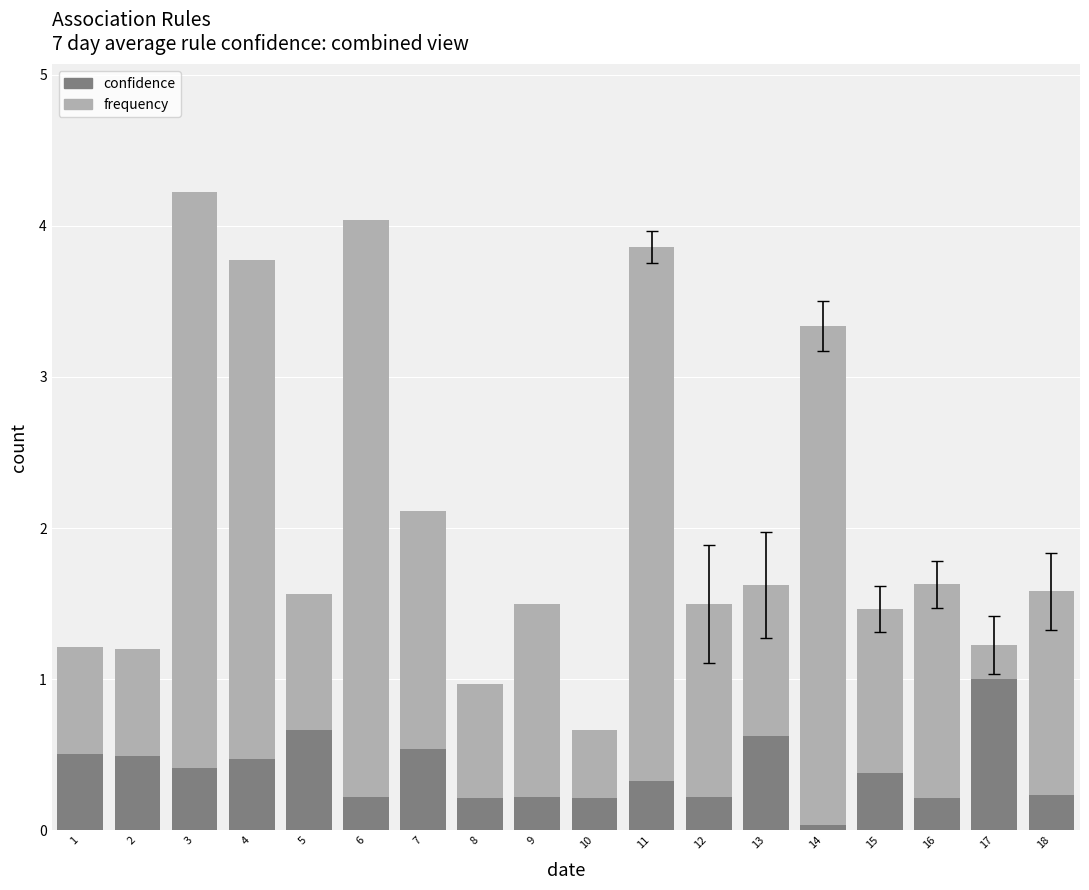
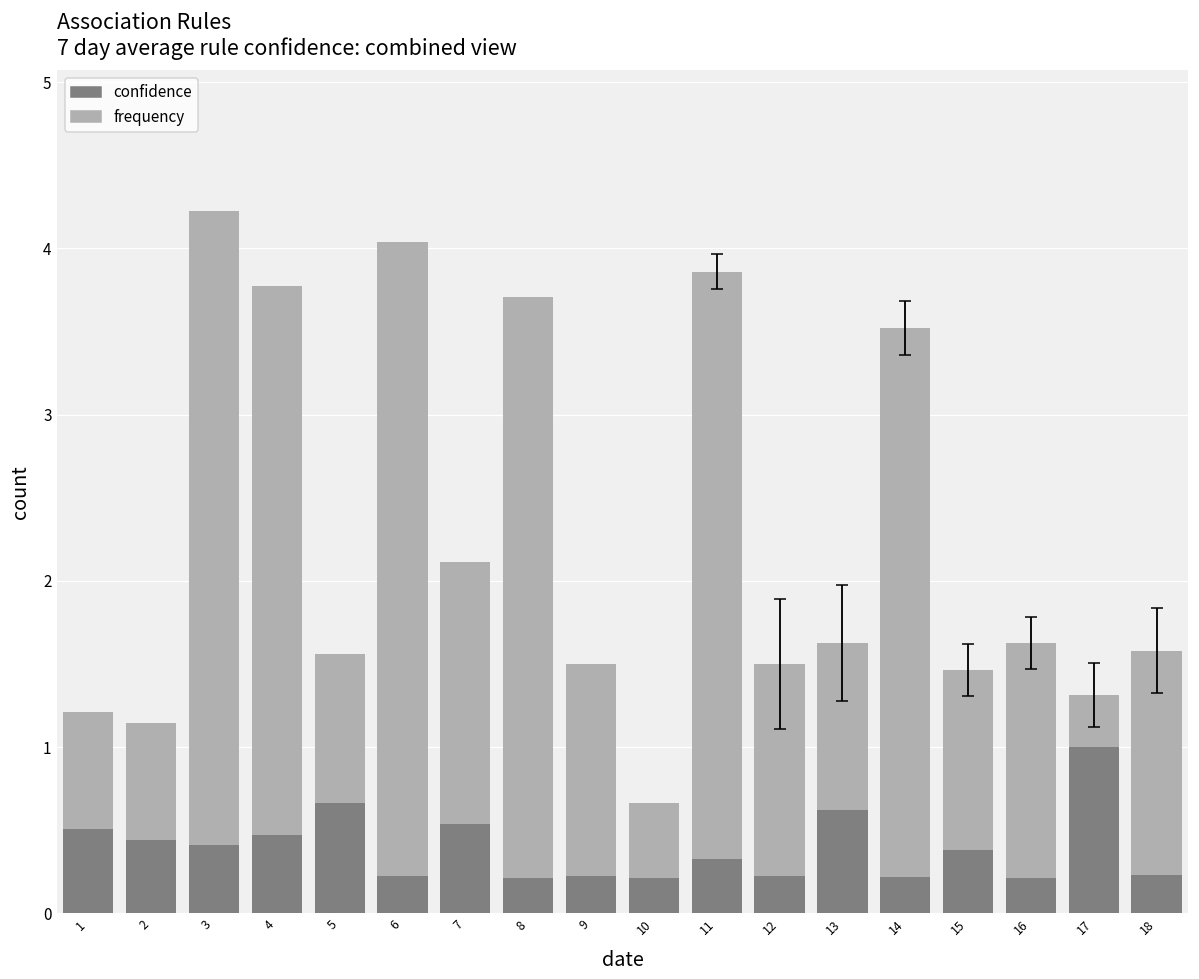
confidence, 2: 0.49 -> 0.44
frequency, 8: 0.75 -> 3.50
confidence, 14: 0.03 -> 0.22
frequency, 17: 0.23 -> 0.31
